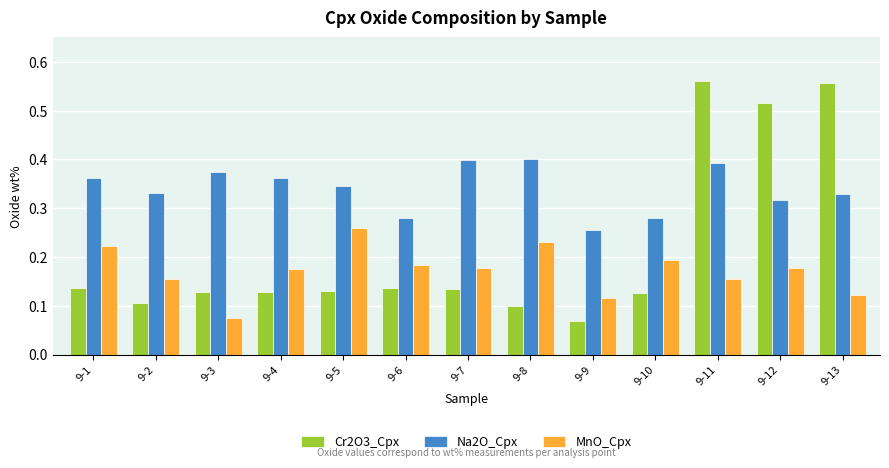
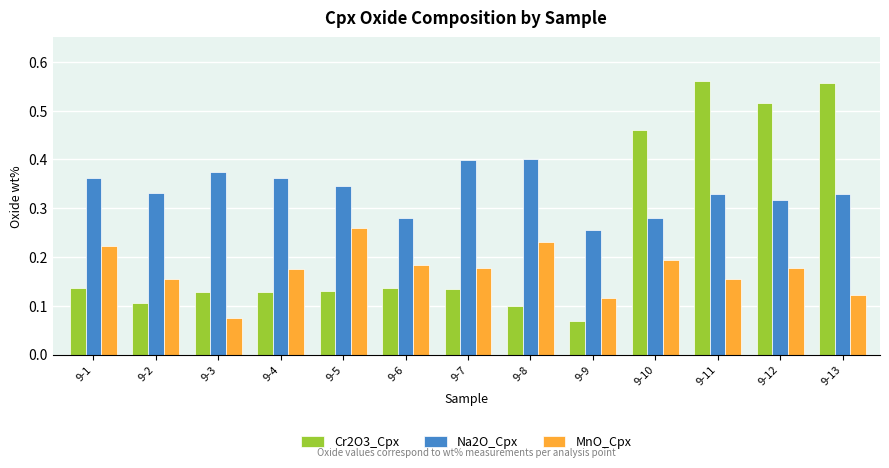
Cr2O3_Cpx, 9-10: 0.13 -> 0.46
Na2O_Cpx, 9-11: 0.39 -> 0.33
